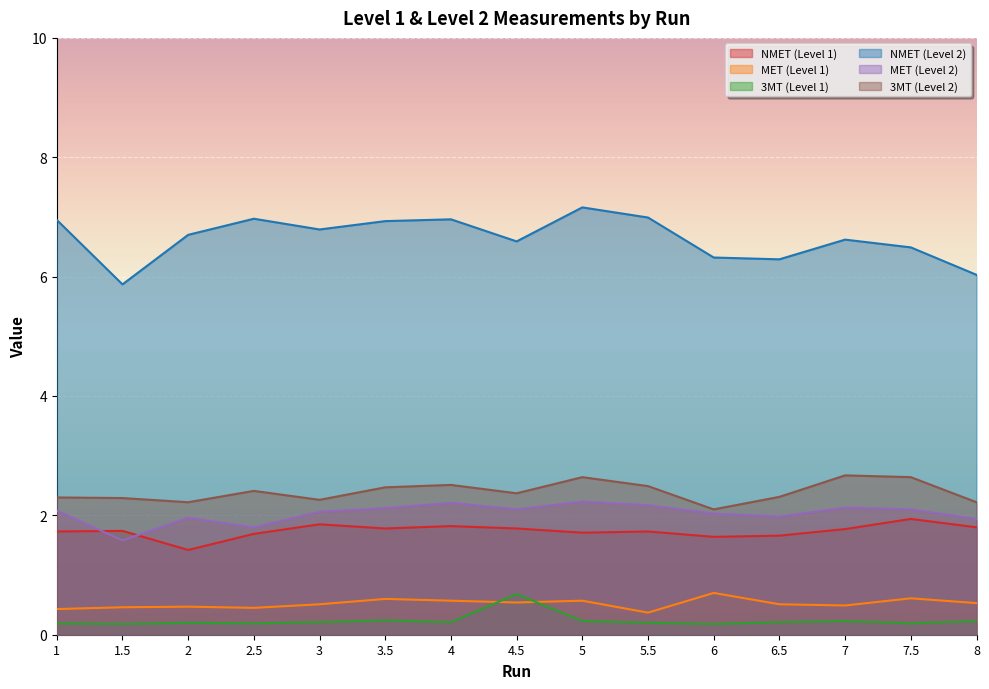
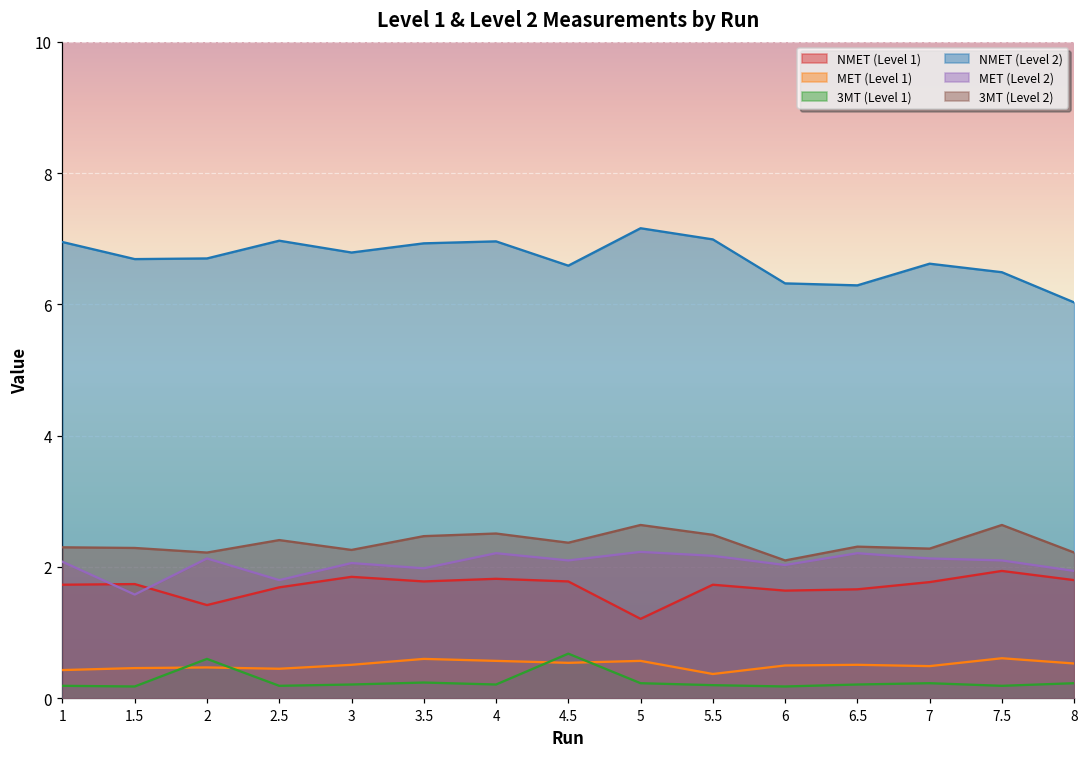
NMET (Level 2), 1.5: 5.9 -> 6.7
3MT (Level 1), 2: 0.2 -> 0.6
MET (Level 2), 2: 2.0 -> 2.1
MET (Level 2), 3.5: 2.1 -> 2.0
NMET (Level 1), 5: 1.7 -> 1.2
MET (Level 1), 6: 0.7 -> 0.5
MET (Level 2), 6.5: 2.0 -> 2.2
3MT (Level 2), 7: 2.7 -> 2.3
